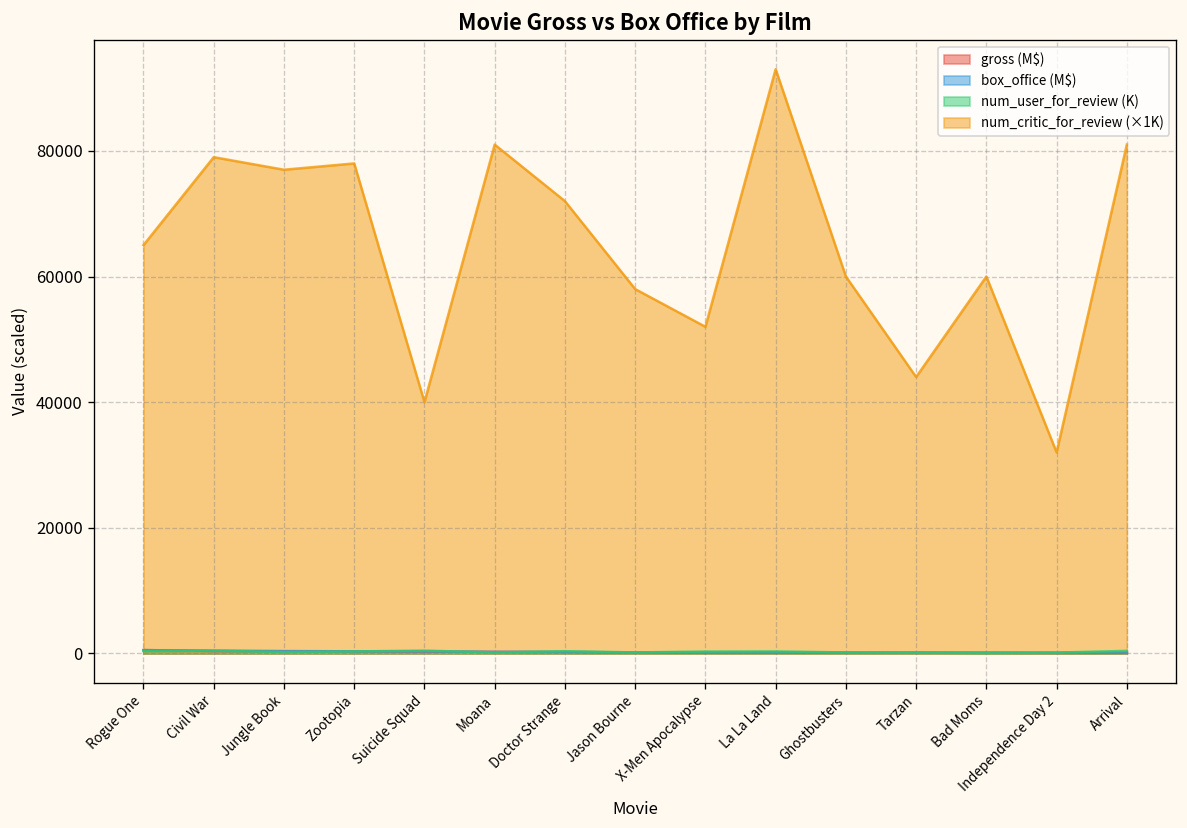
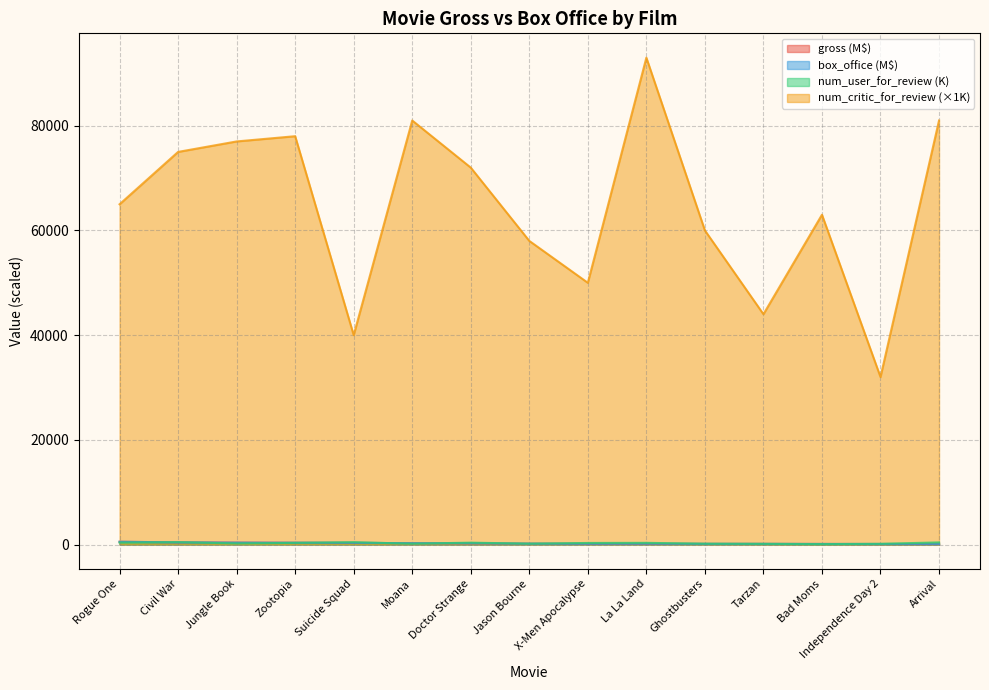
num_critic_for_review (×1K), Civil War: 79000 -> 75000
num_critic_for_review (×1K), X-Men Apocalypse: 52000 -> 50000
num_critic_for_review (×1K), Bad Moms: 60000 -> 63000
